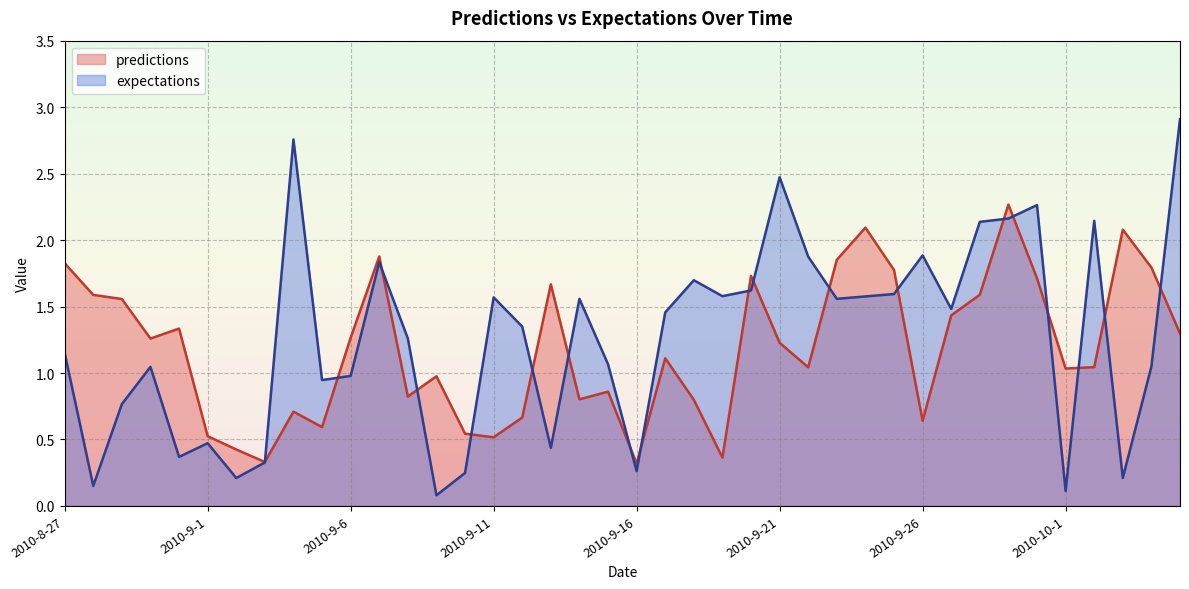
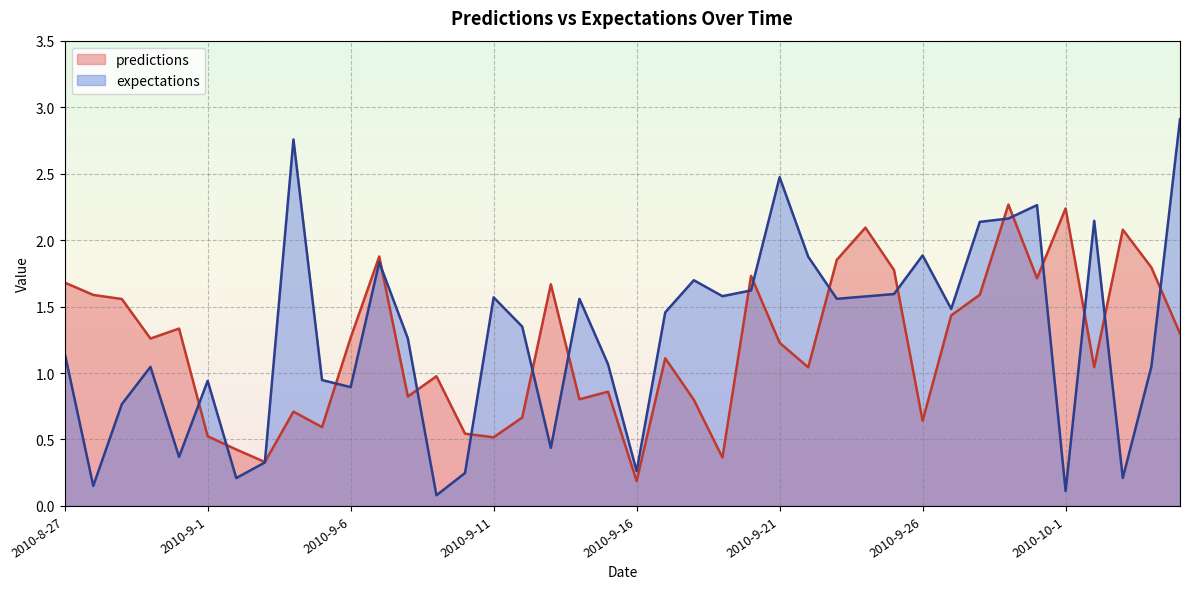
predictions, 2010-8-27: 1.83 -> 1.68
expectations, 2010-9-1: 0.47 -> 0.94
expectations, 2010-9-6: 0.98 -> 0.89
predictions, 2010-9-16: 0.32 -> 0.19
predictions, 2010-10-1: 1.03 -> 2.24
